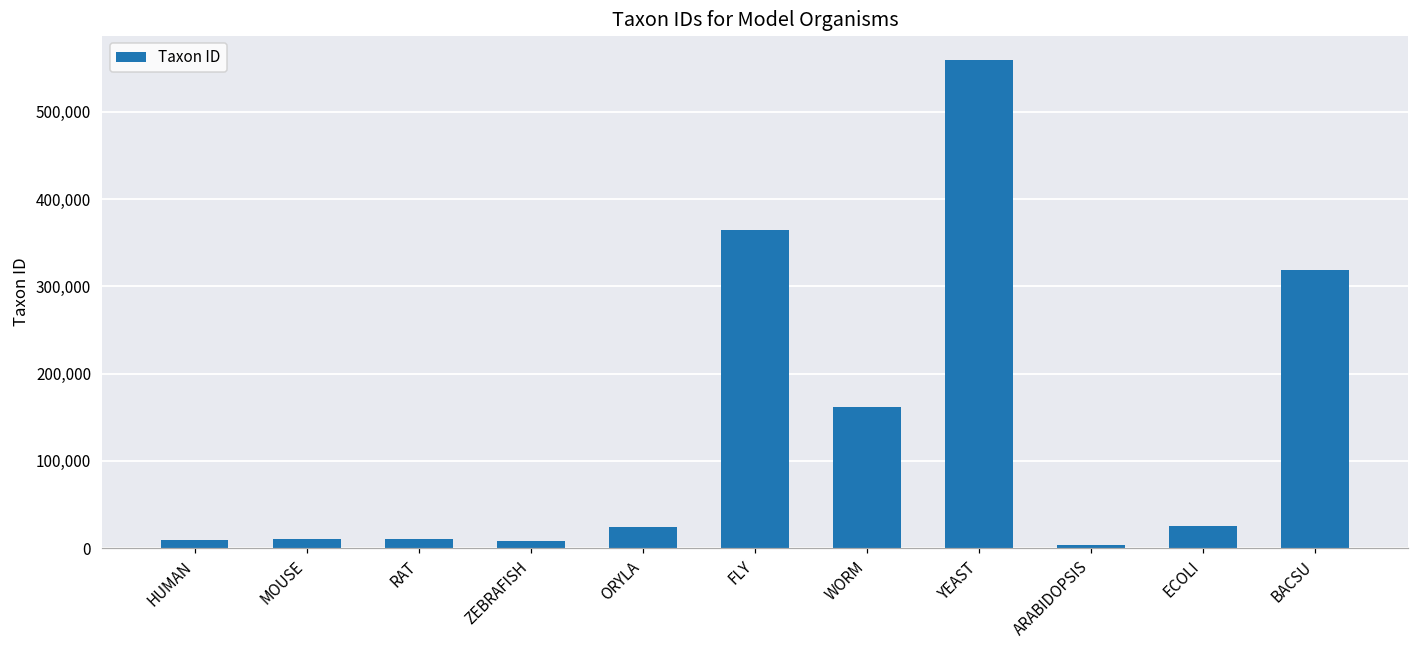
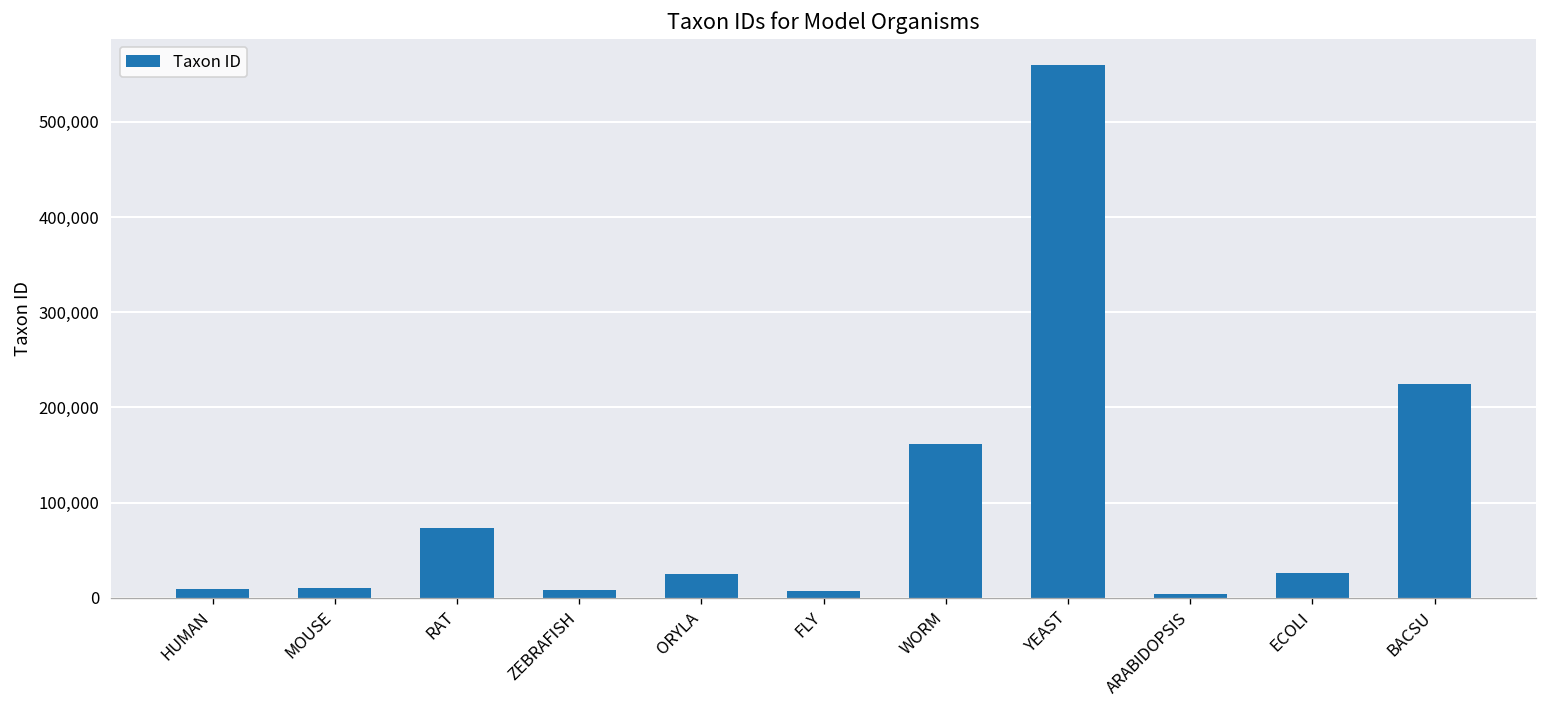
RAT: 10,000 -> 70,000
FLY: 360,000 -> 10,000
BACSU: 320,000 -> 220,000
